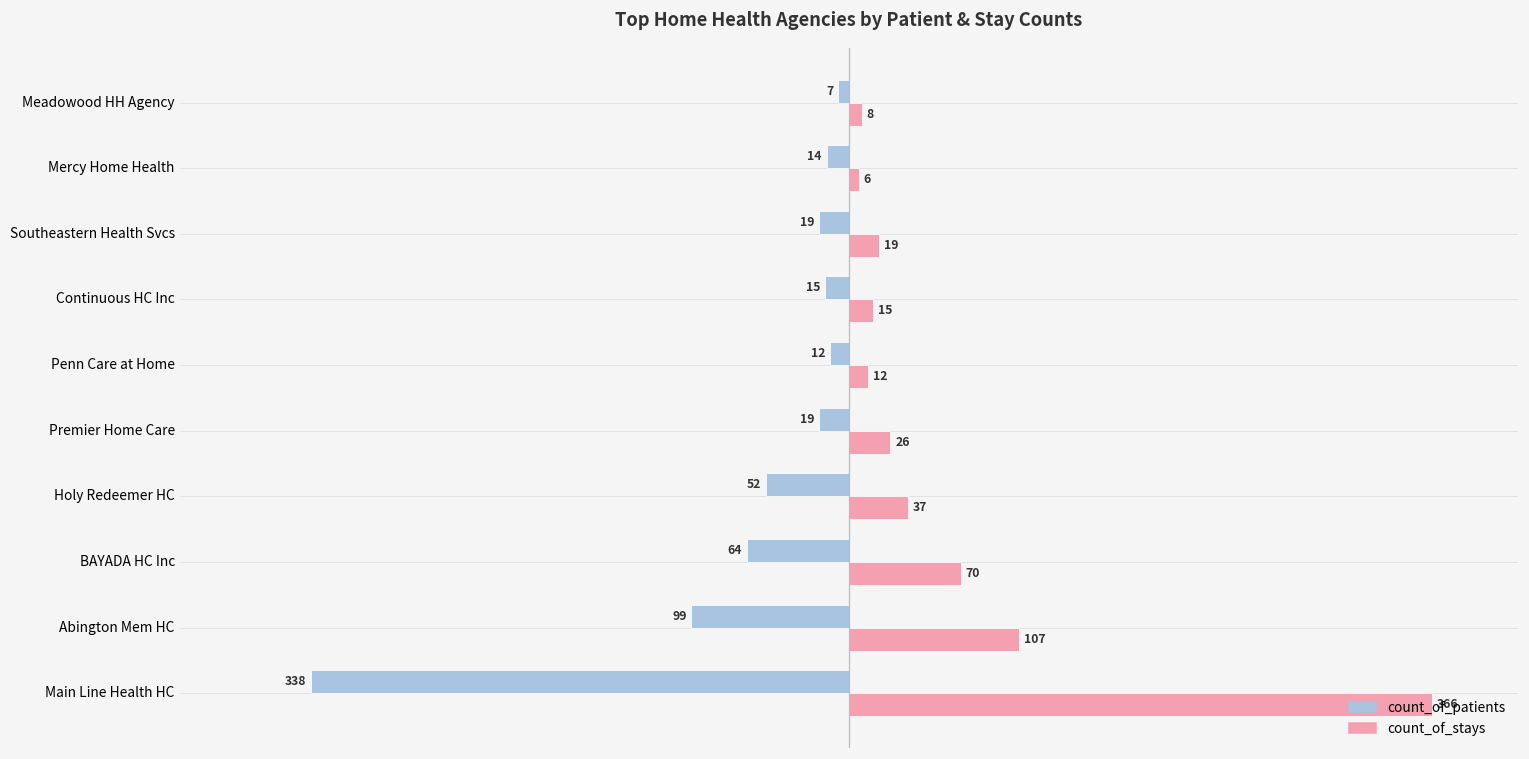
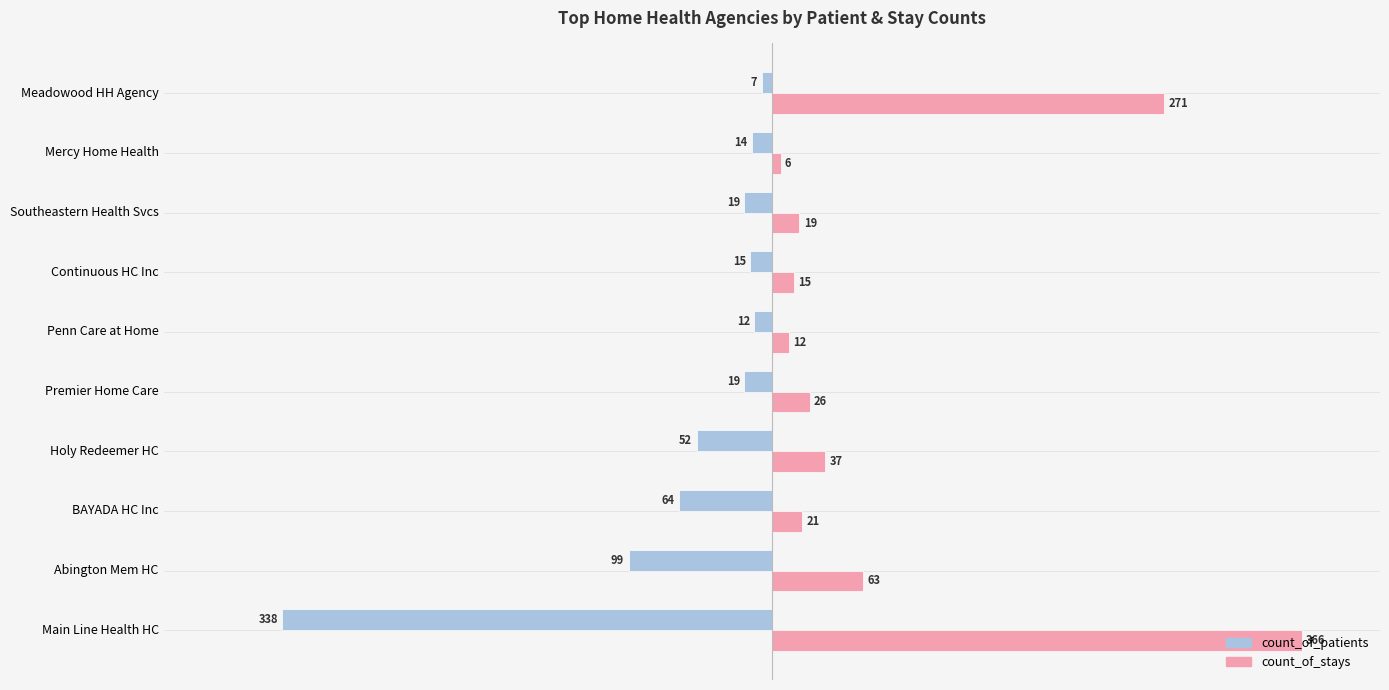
count_of_stays, Meadowood HH Agency: 8 -> 271
count_of_stays, BAYADA HC Inc: 70 -> 21
count_of_stays, Abington Mem HC: 107 -> 63
